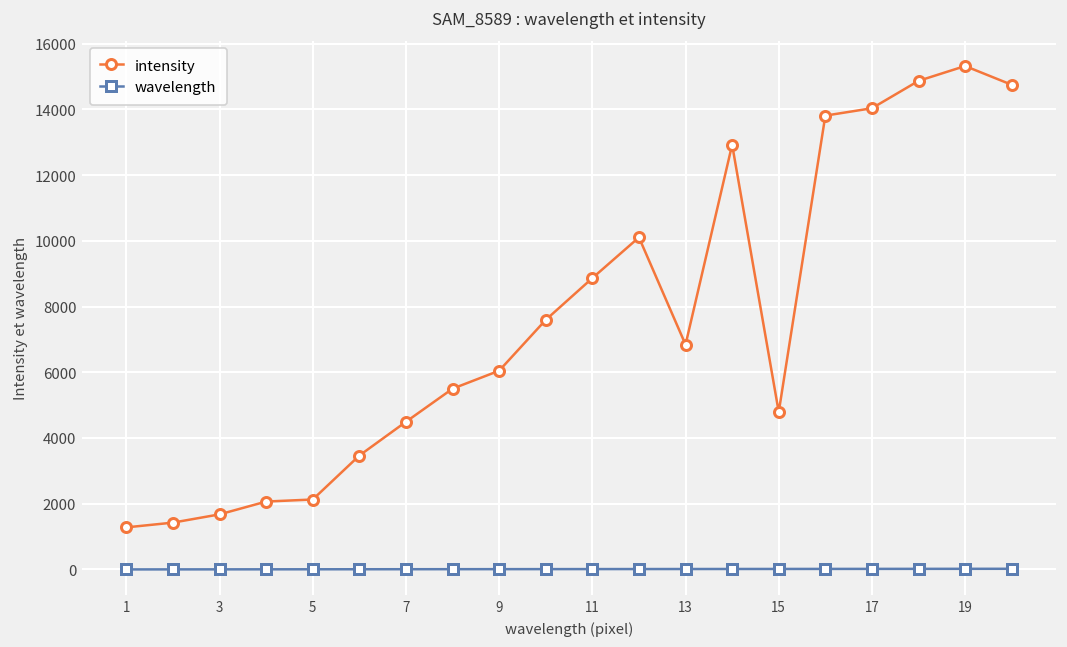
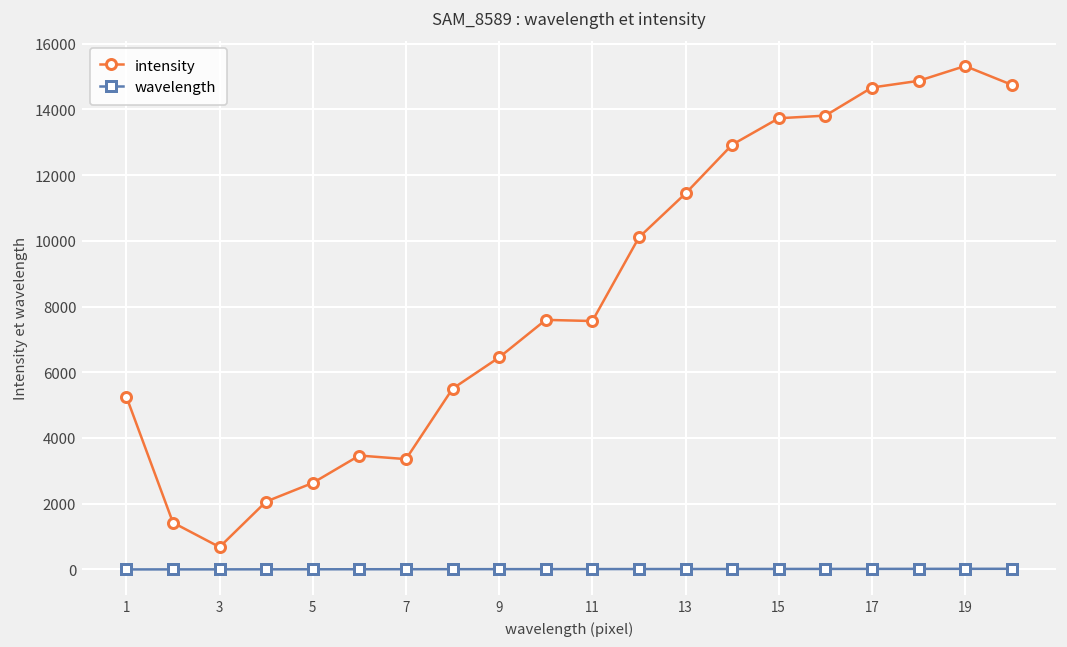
intensity, 1: 1300 -> 5300
intensity, 3: 1700 -> 700
intensity, 5: 2100 -> 2600
intensity, 7: 4500 -> 3400
intensity, 9: 6000 -> 6500
intensity, 11: 8900 -> 7600
intensity, 13: 6800 -> 11400
intensity, 15: 4800 -> 13700
intensity, 17: 14000 -> 14700
